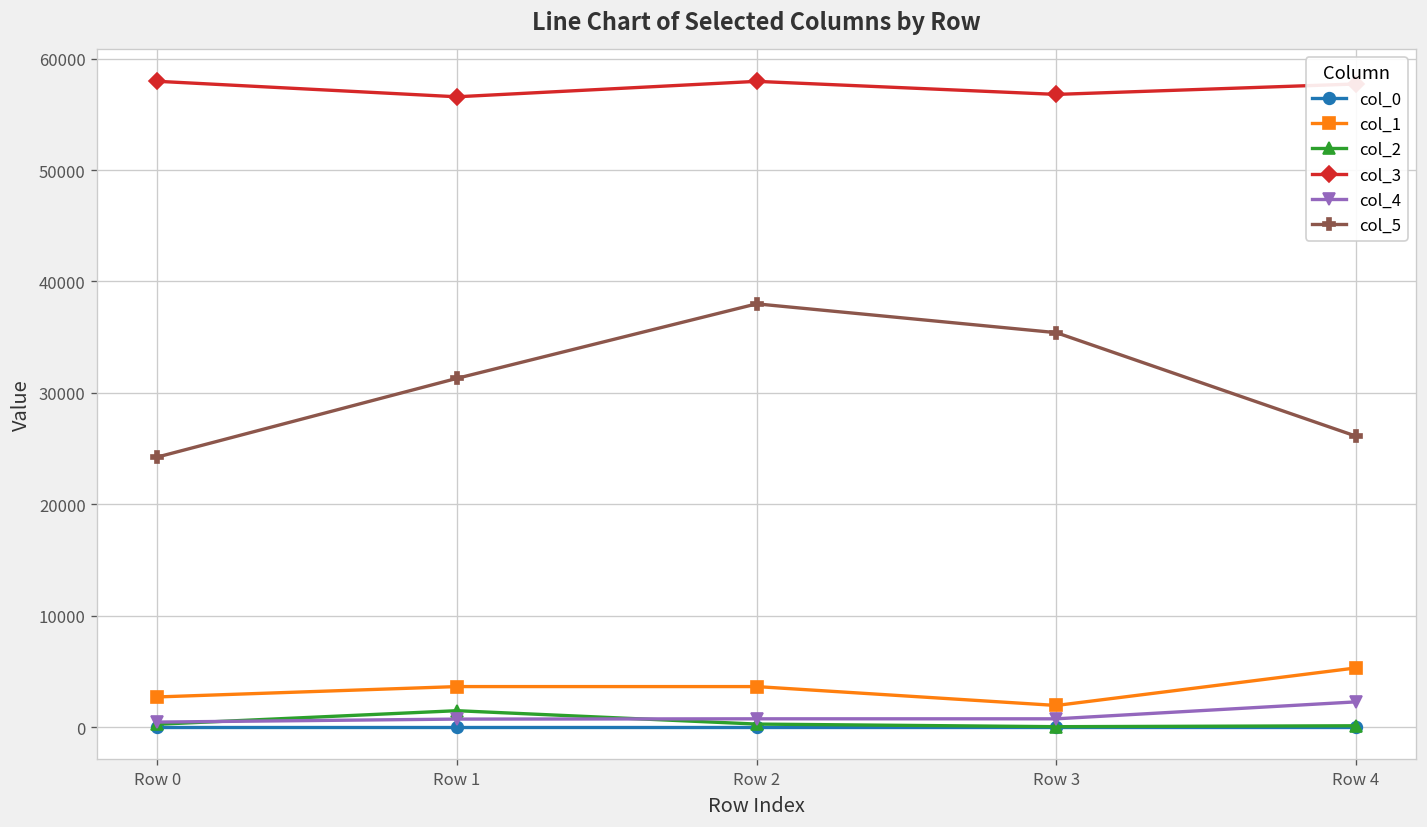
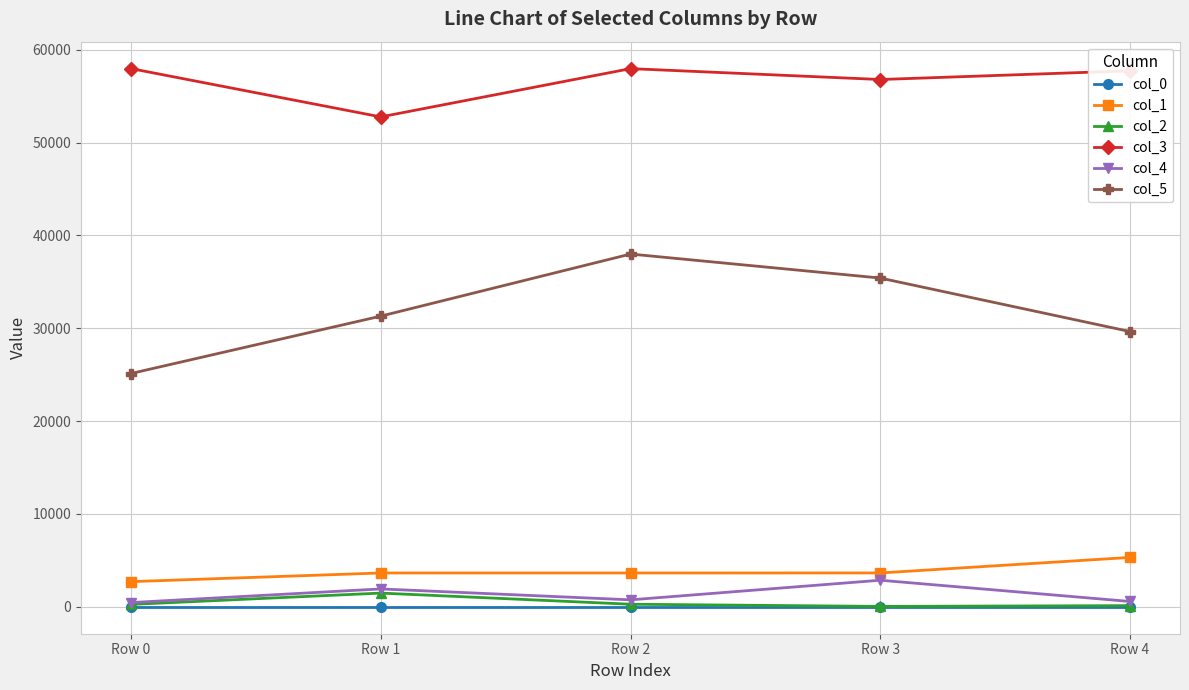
col_5, Row 0: 24000 -> 25000
col_3, Row 1: 57000 -> 53000
col_4, Row 1: 1000 -> 2000
col_1, Row 3: 2000 -> 4000
col_4, Row 3: 1000 -> 3000
col_4, Row 4: 2000 -> 1000
col_5, Row 4: 26000 -> 30000
